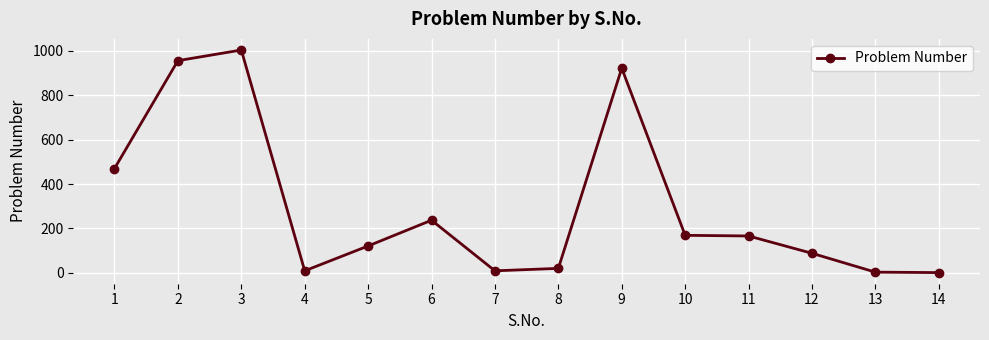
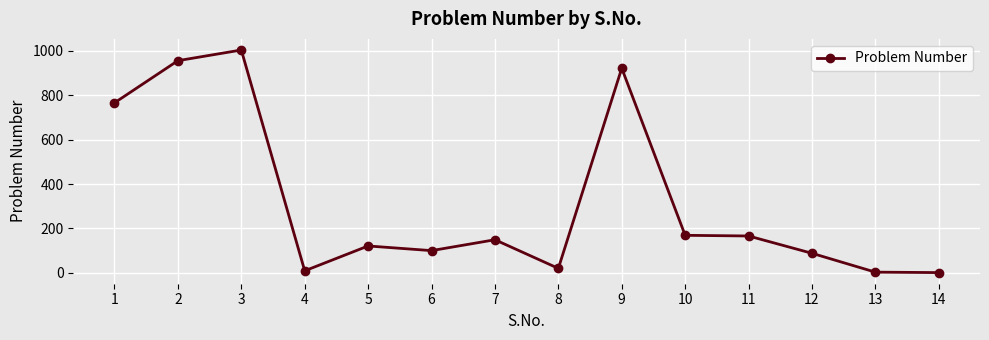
1: 470 -> 770
6: 240 -> 100
7: 10 -> 150
